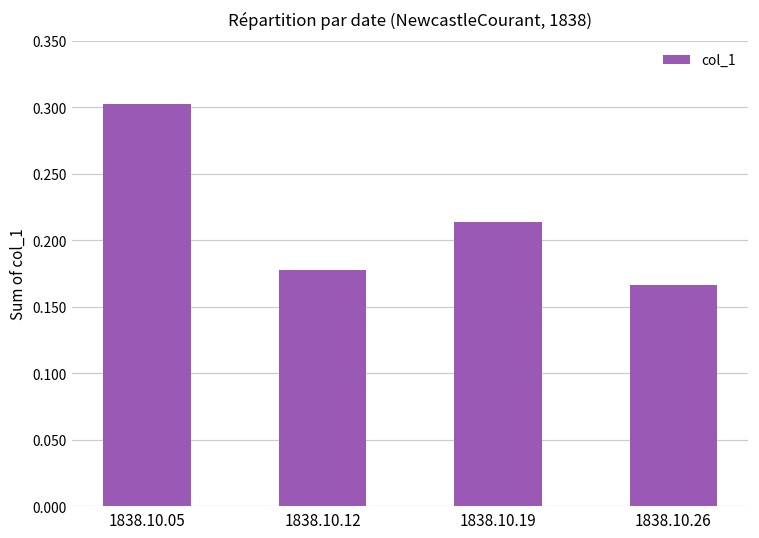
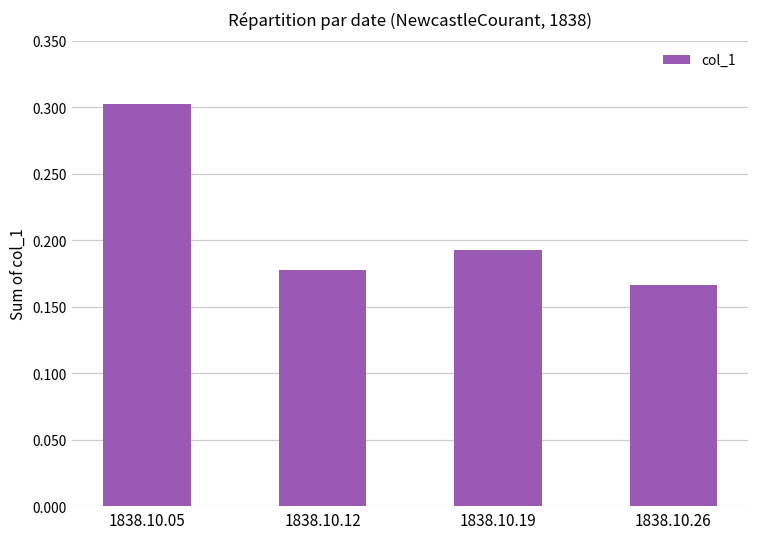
1838.10.19: 0.214 -> 0.192
